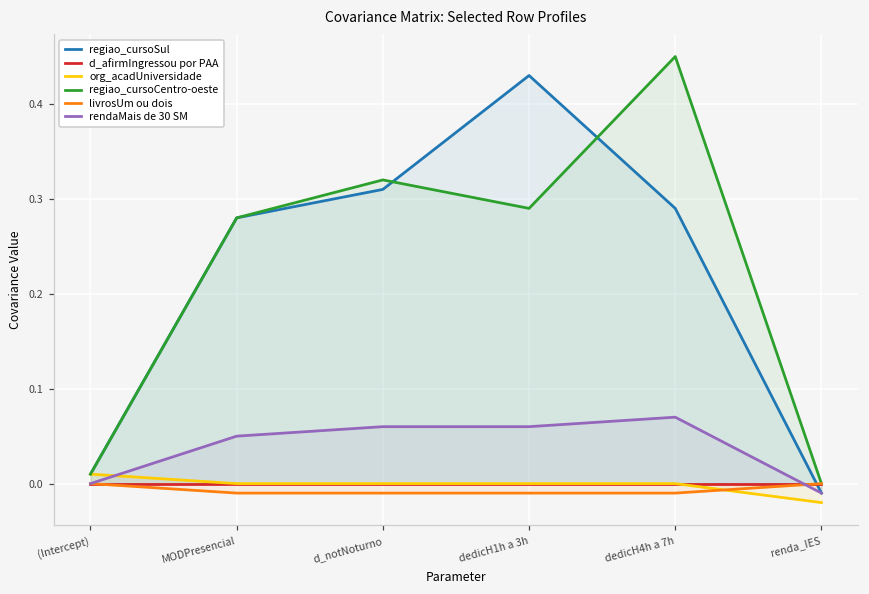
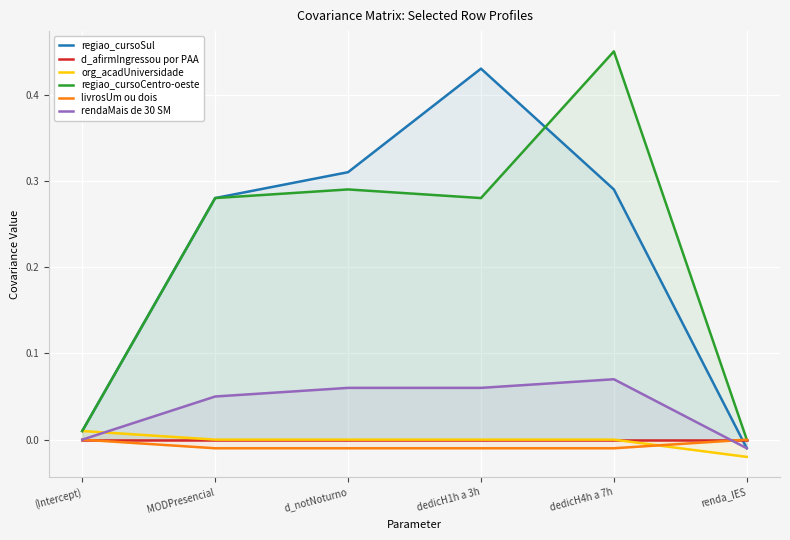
regiao_cursoCentro-oeste, d_notNoturno: 0.32 -> 0.29
regiao_cursoCentro-oeste, dedicH1h a 3h: 0.29 -> 0.28
